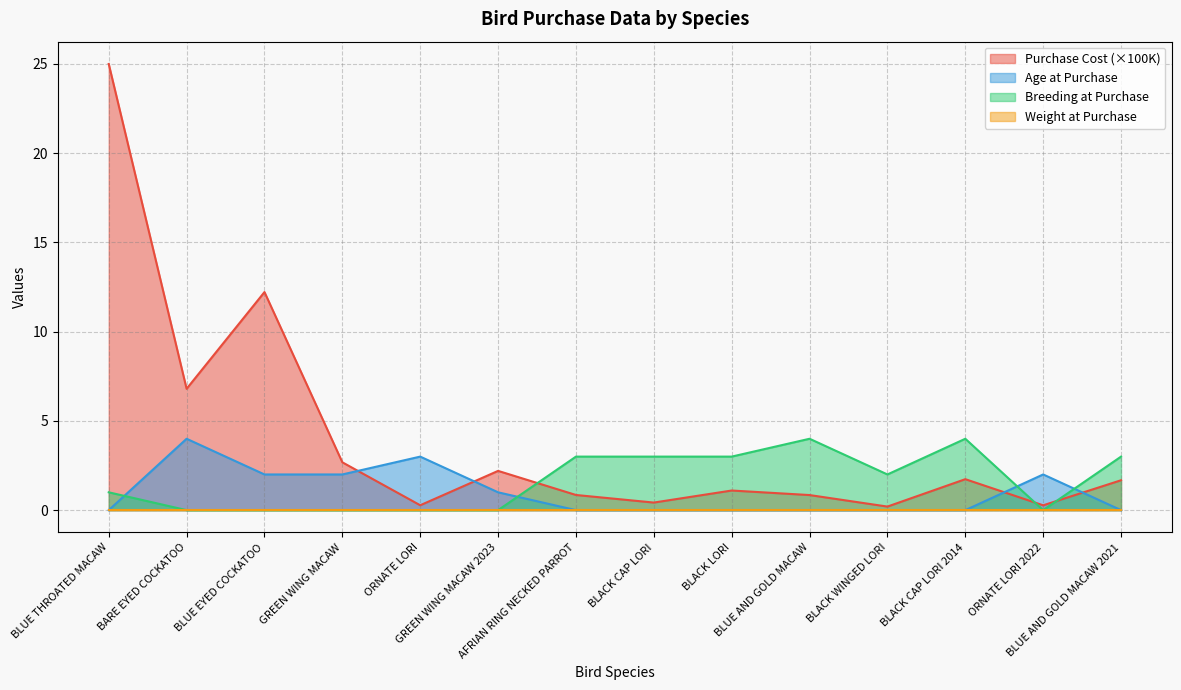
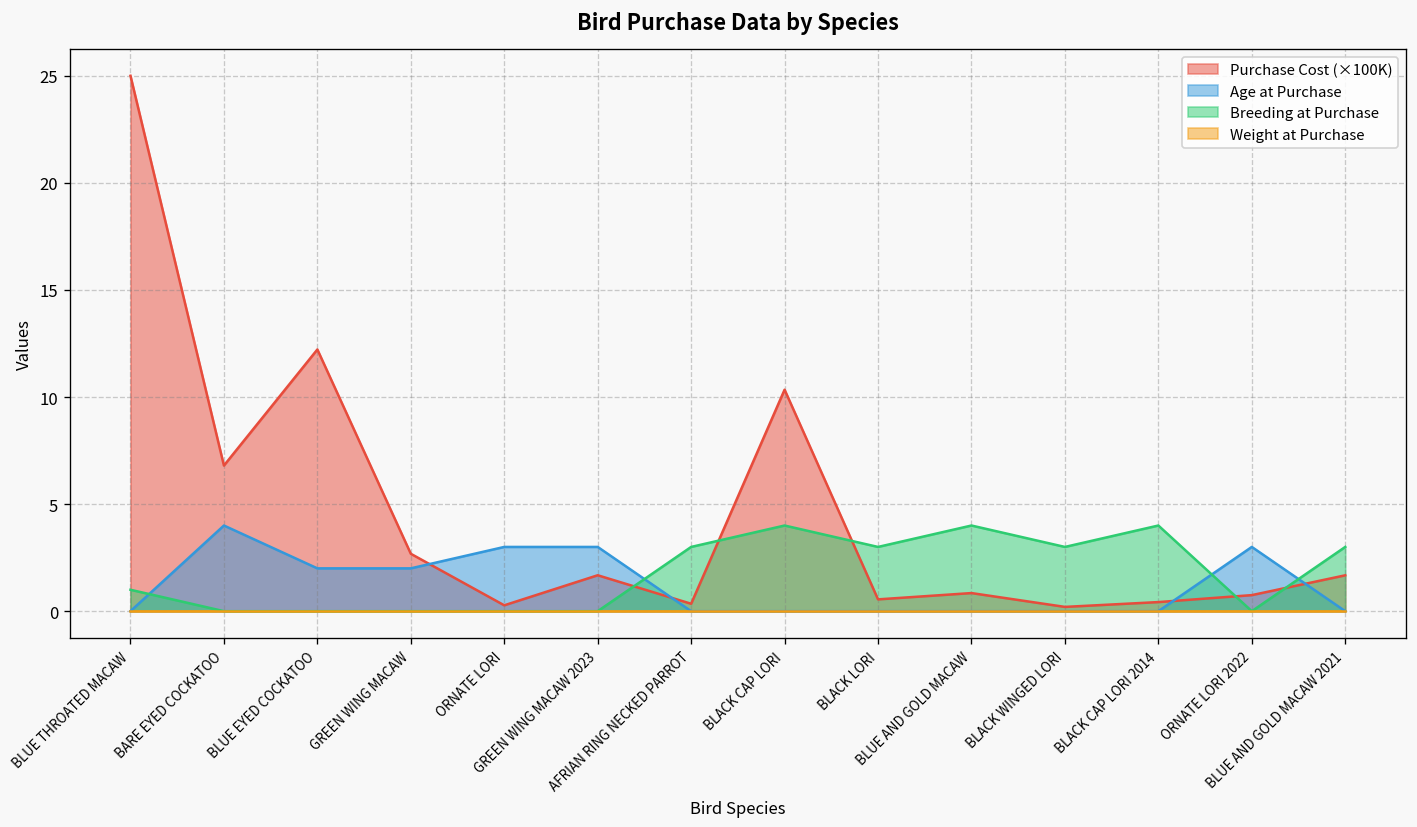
Purchase Cost (×100K), GREEN WING MACAW 2023: 2.2 -> 1.7
Age at Purchase, GREEN WING MACAW 2023: 1 -> 3
Purchase Cost (×100K), AFRIAN RING NECKED PARROT: 0.9 -> 0.3
Purchase Cost (×100K), BLACK CAP LORI: 0.4 -> 10.3
Breeding at Purchase, BLACK CAP LORI: 3 -> 4
Purchase Cost (×100K), BLACK LORI: 1.1 -> 0.6
Breeding at Purchase, BLACK WINGED LORI: 2 -> 3
Purchase Cost (×100K), BLACK CAP LORI 2014: 1.7 -> 0.4
Purchase Cost (×100K), ORNATE LORI 2022: 0.3 -> 0.8
Age at Purchase, ORNATE LORI 2022: 2 -> 3
